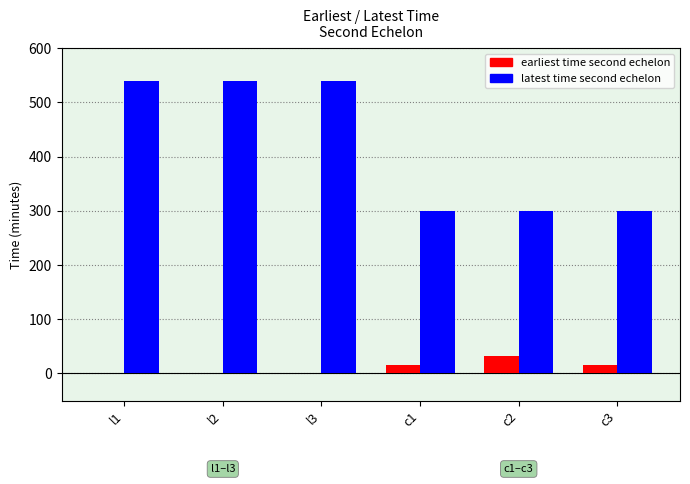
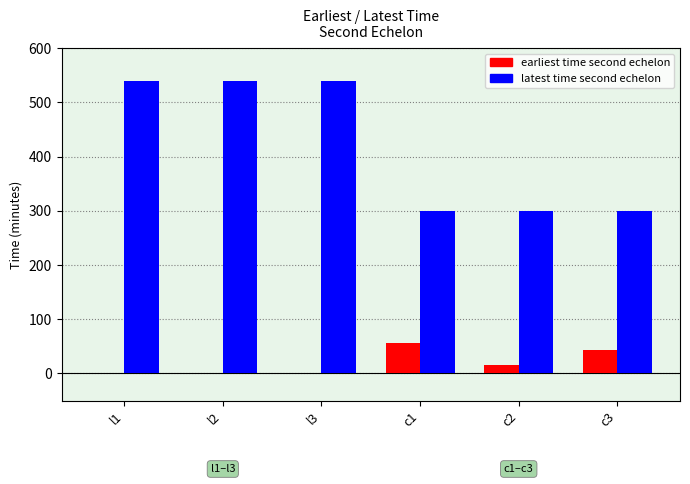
earliest time second echelon, c1: 20 -> 60
earliest time second echelon, c2: 30 -> 20
earliest time second echelon, c3: 20 -> 40
